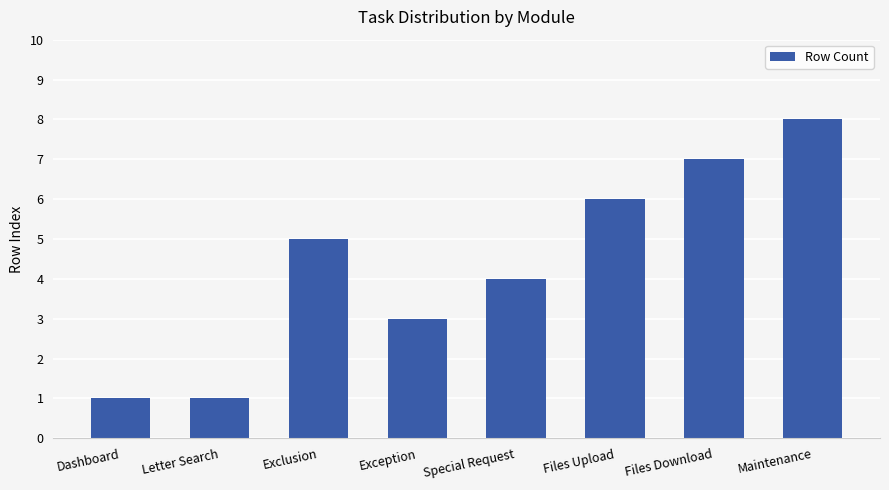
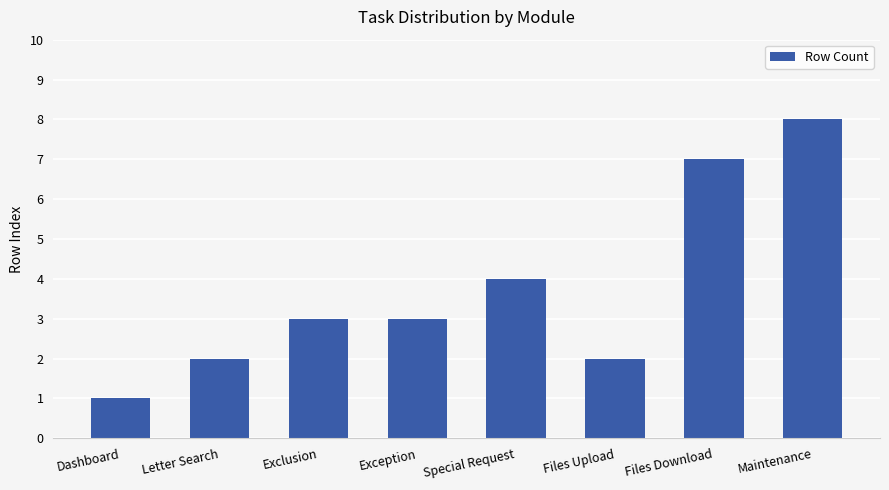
Letter Search: 1 -> 2
Exclusion: 5 -> 3
Files Upload: 6 -> 2
